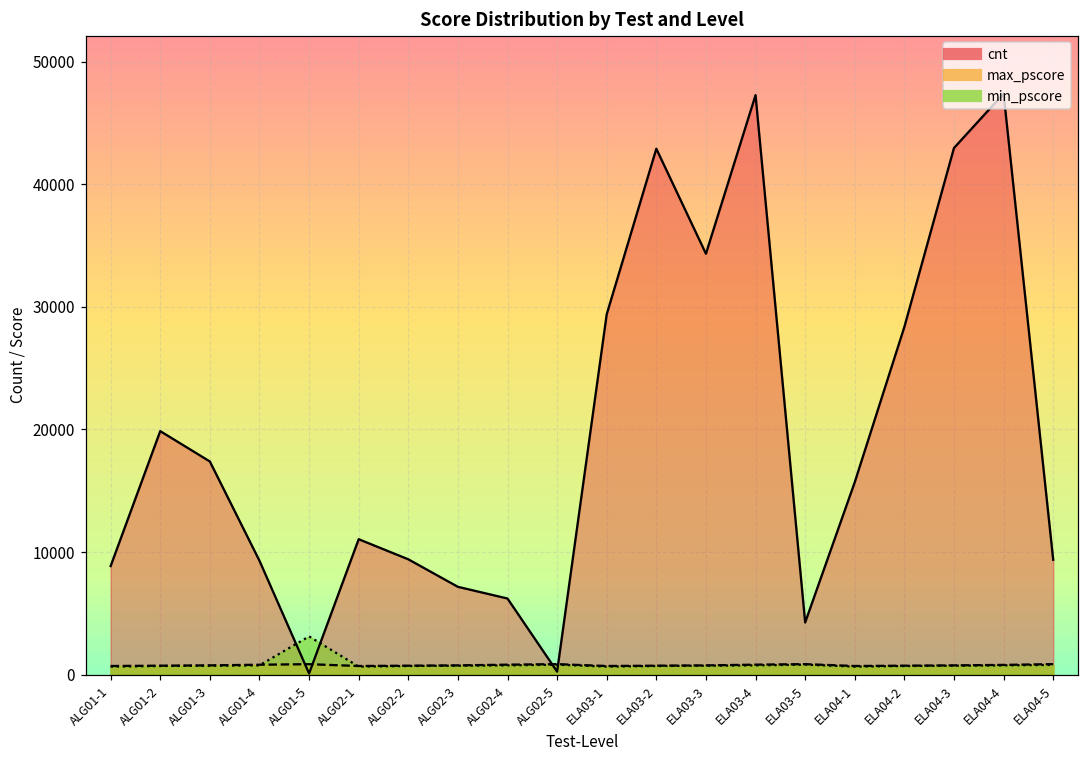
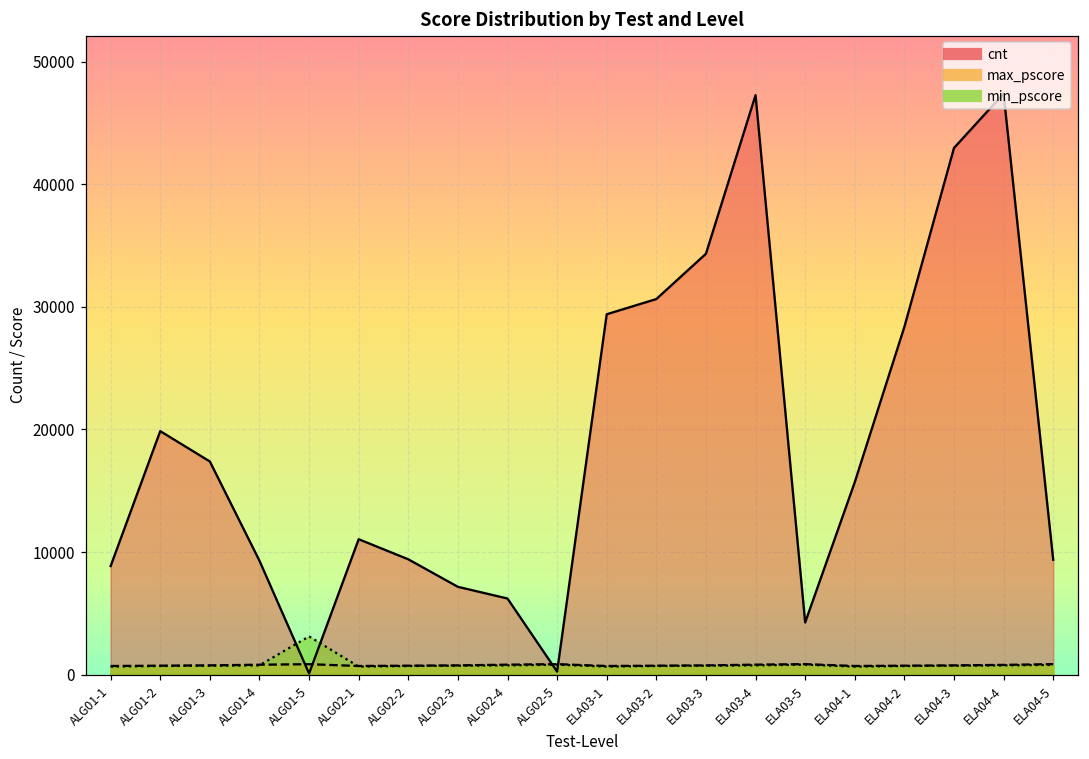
cnt, ELA03-2: 42900 -> 30600
